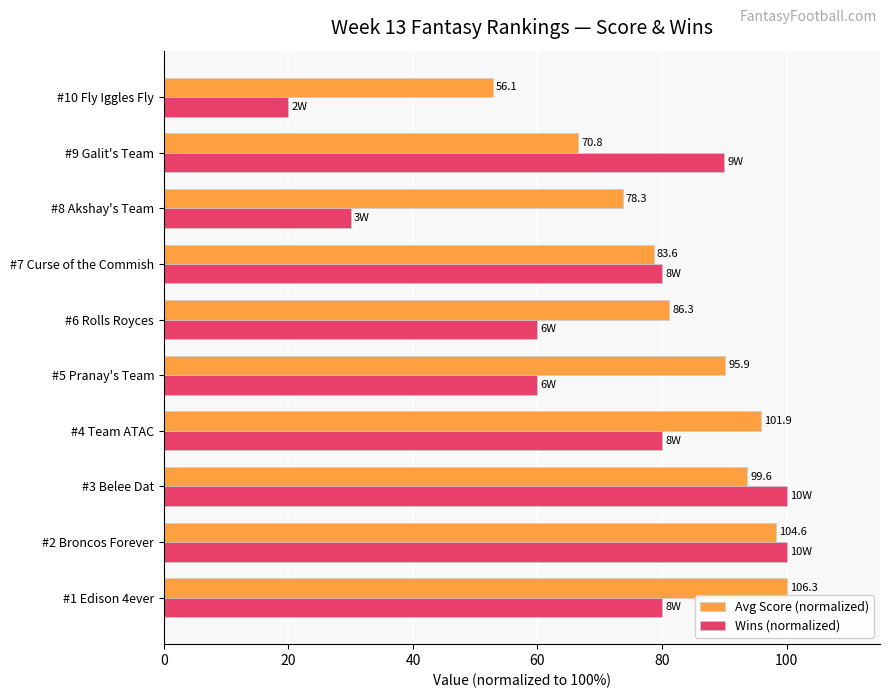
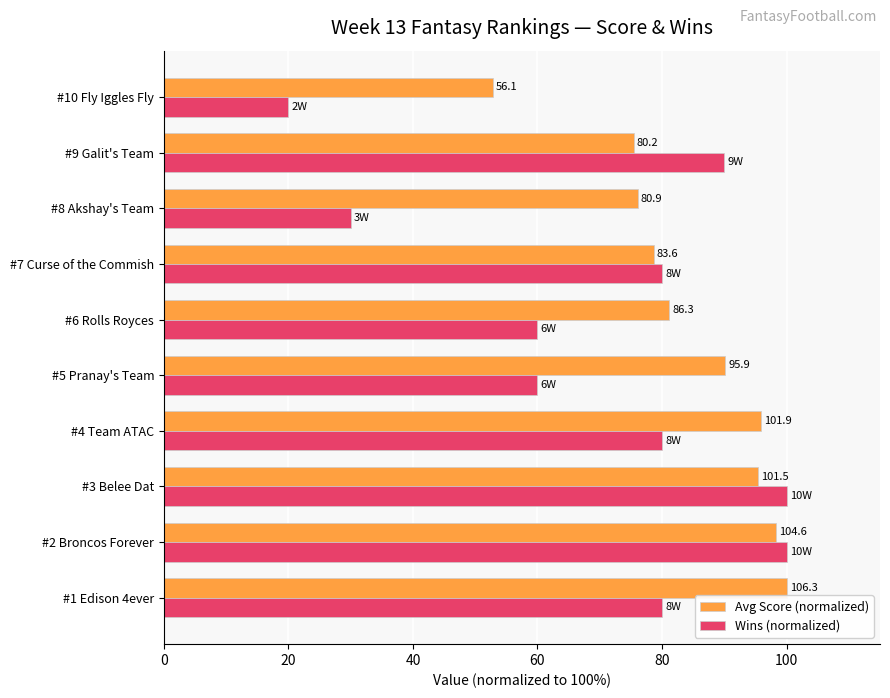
Avg Score (normalized), #9 Galit's Team: 70.8 -> 80.2
Avg Score (normalized), #8 Akshay's Team: 78.3 -> 80.9
Avg Score (normalized), #3 Belee Dat: 99.6 -> 101.5
